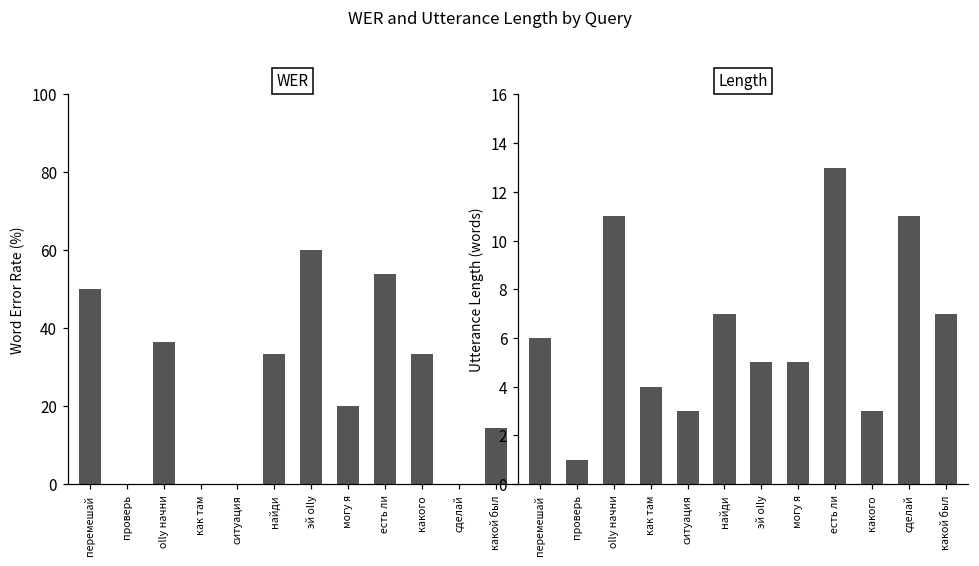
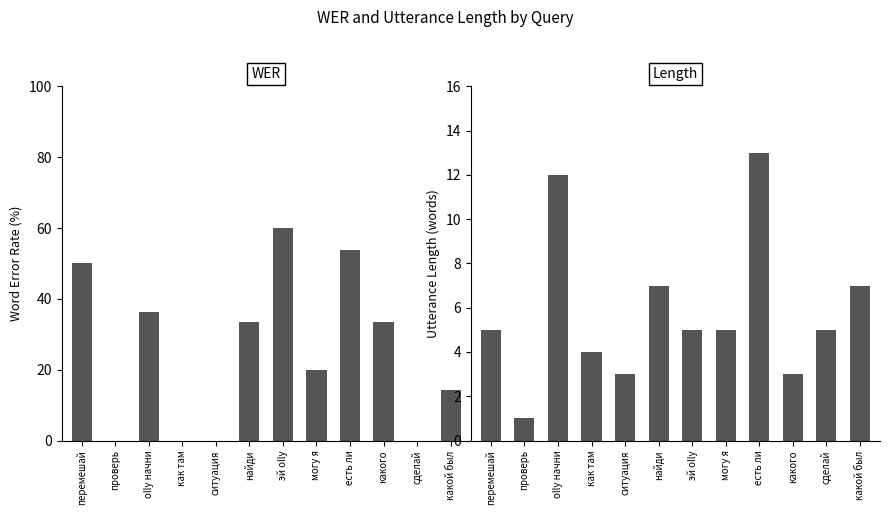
Length, перемешай: 6 -> 5
Length, olly начни: 11 -> 12
Length, сделай: 11 -> 5
